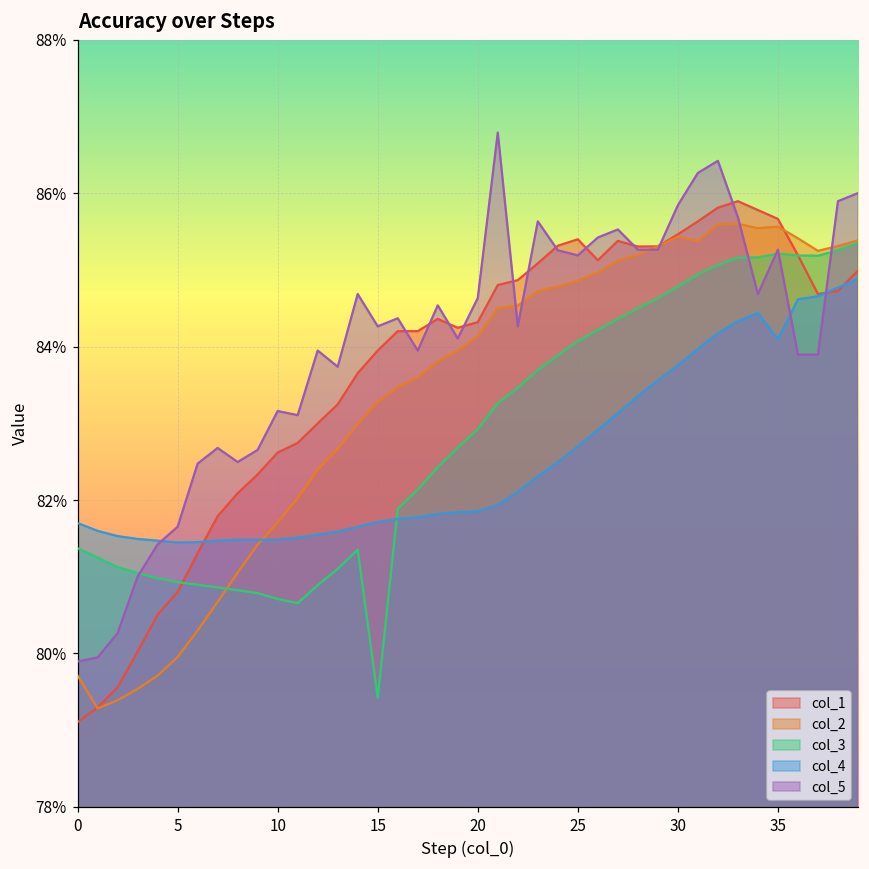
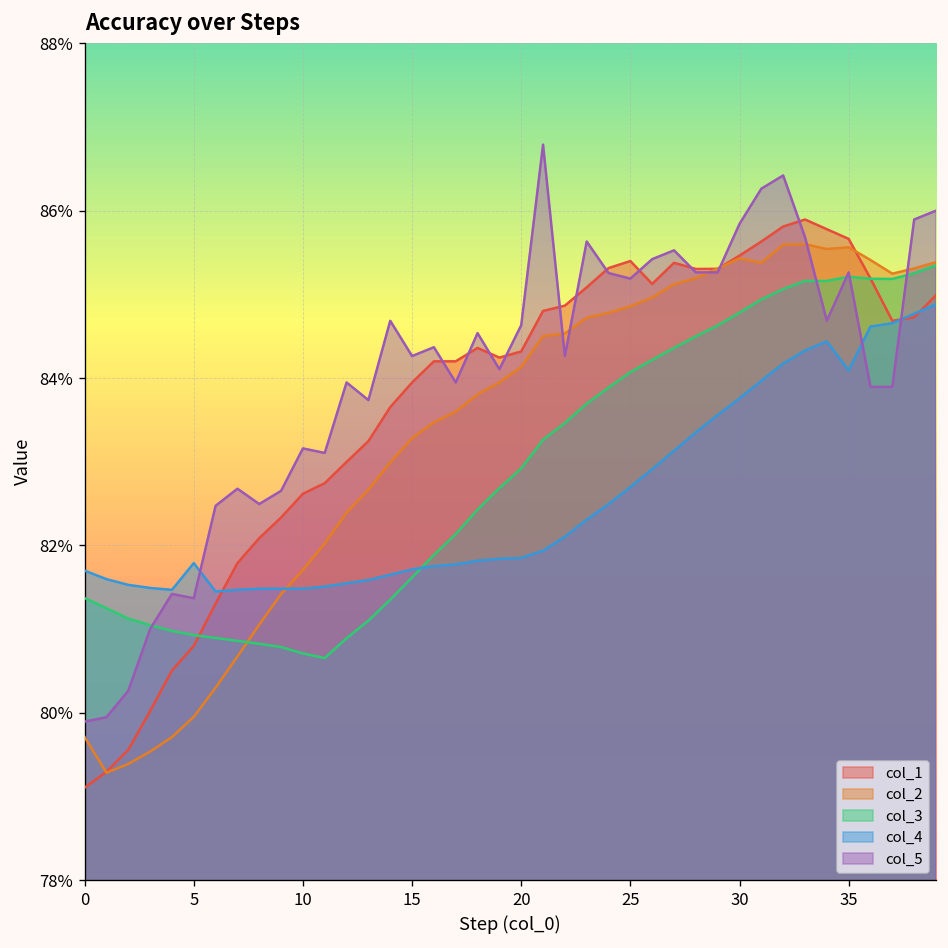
col_4, 5: 81.4% -> 81.8%
col_5, 5: 81.7% -> 81.4%
col_3, 15: 79.4% -> 81.6%
